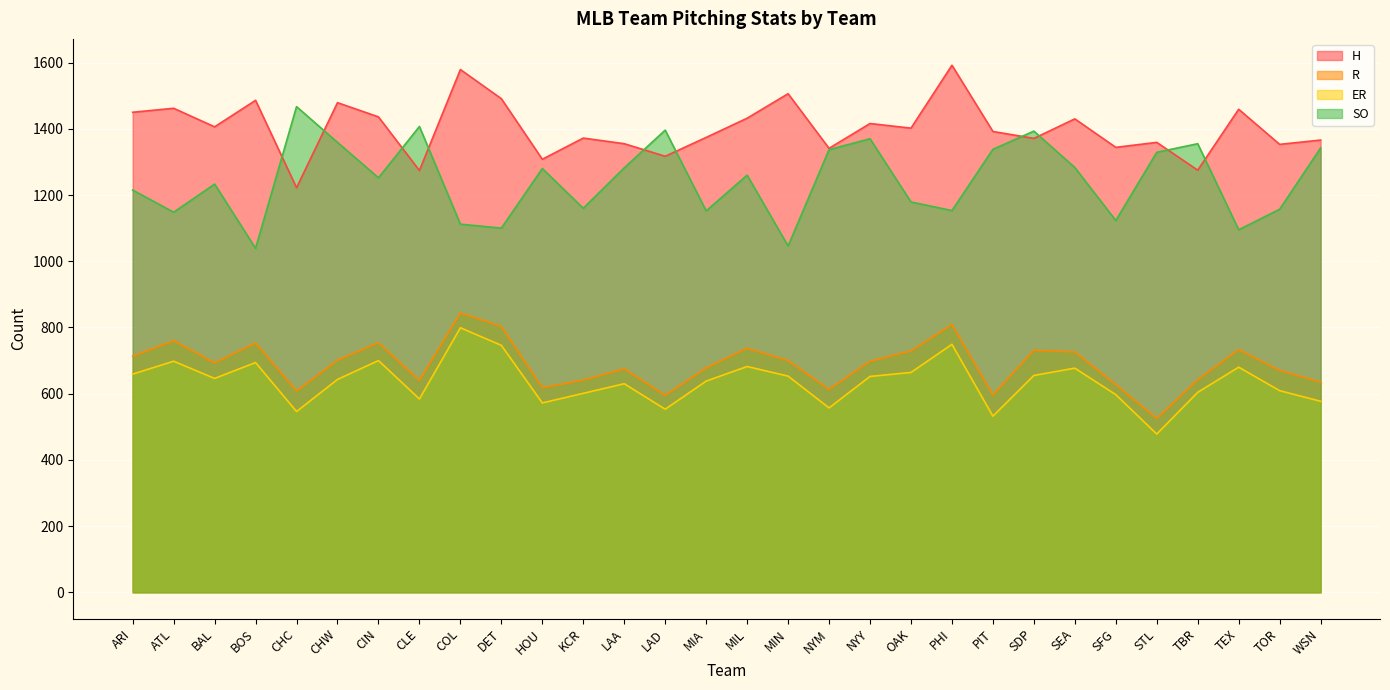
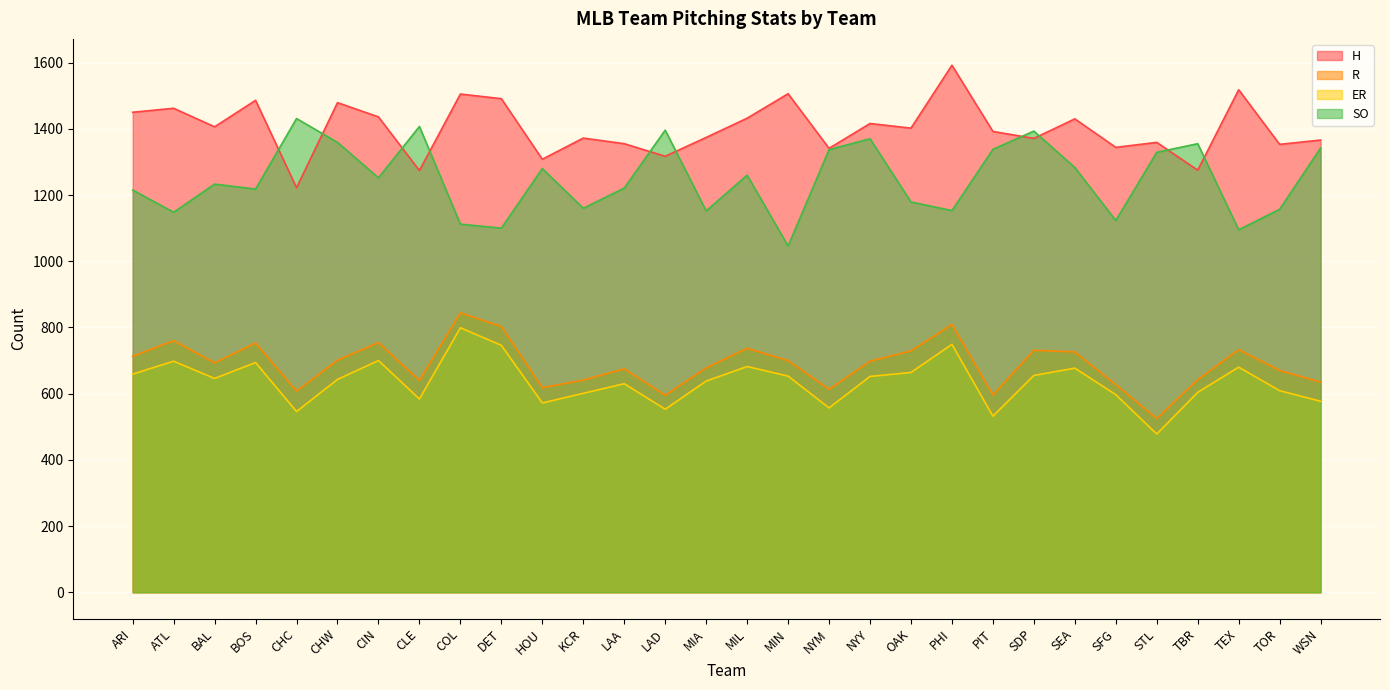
SO, BOS: 1040 -> 1220
SO, CHC: 1470 -> 1430
H, COL: 1580 -> 1510
SO, LAA: 1280 -> 1220
H, TEX: 1460 -> 1520
